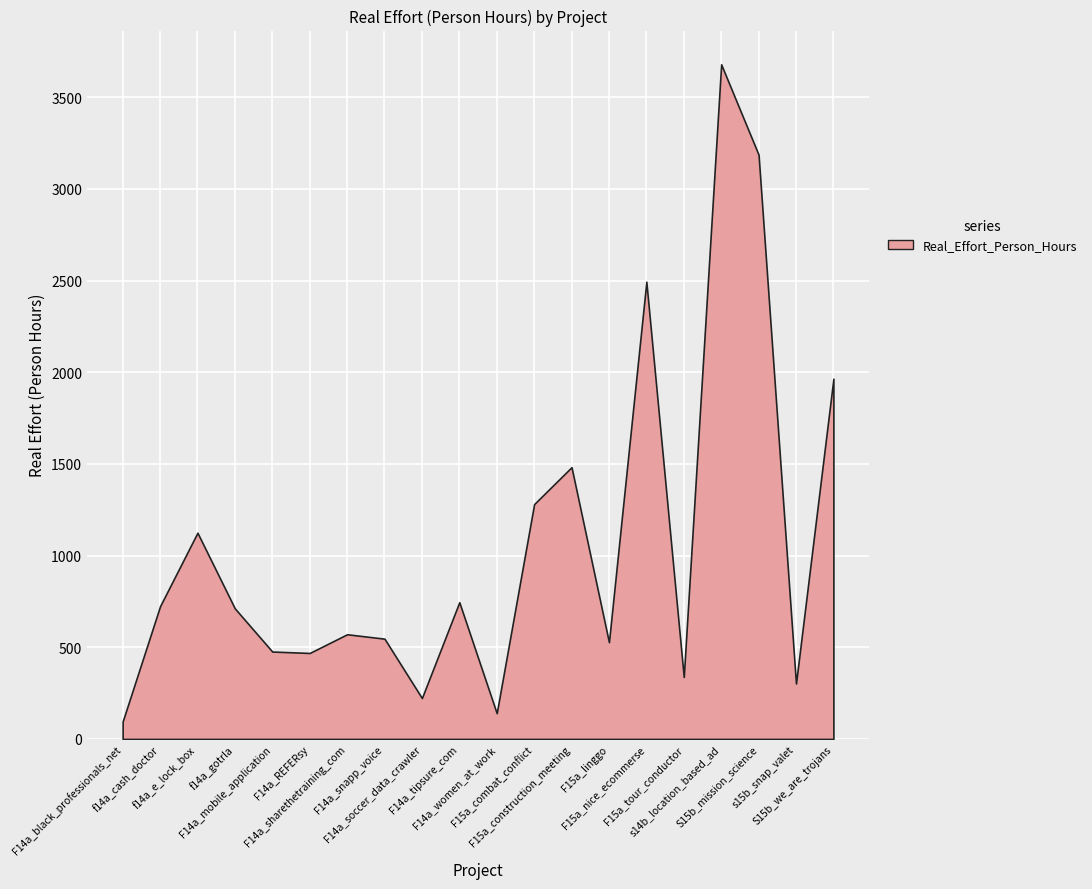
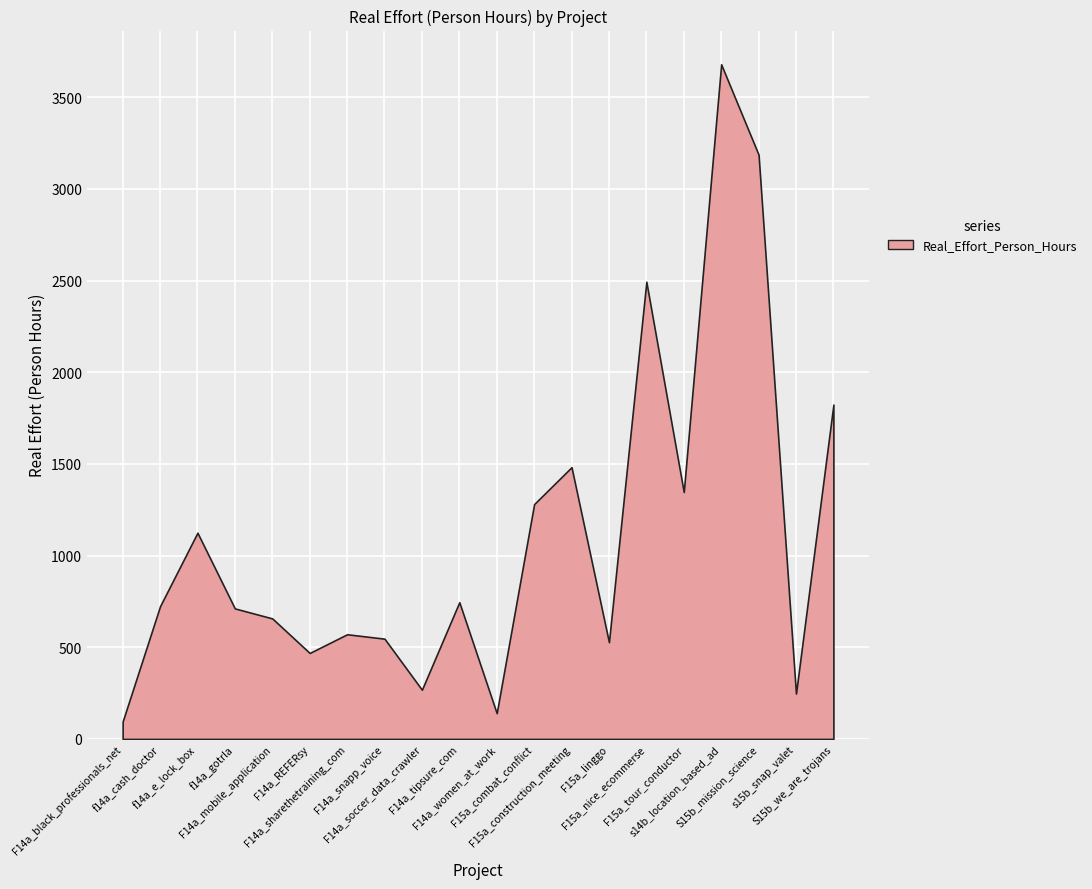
F14a_mobile_application: 480 -> 660
F14a_soccer_data_crawler: 220 -> 270
F15a_tour_conductor: 340 -> 1350
s15b_snap_valet: 300 -> 250
S15b_we_are_trojans: 1970 -> 1820
